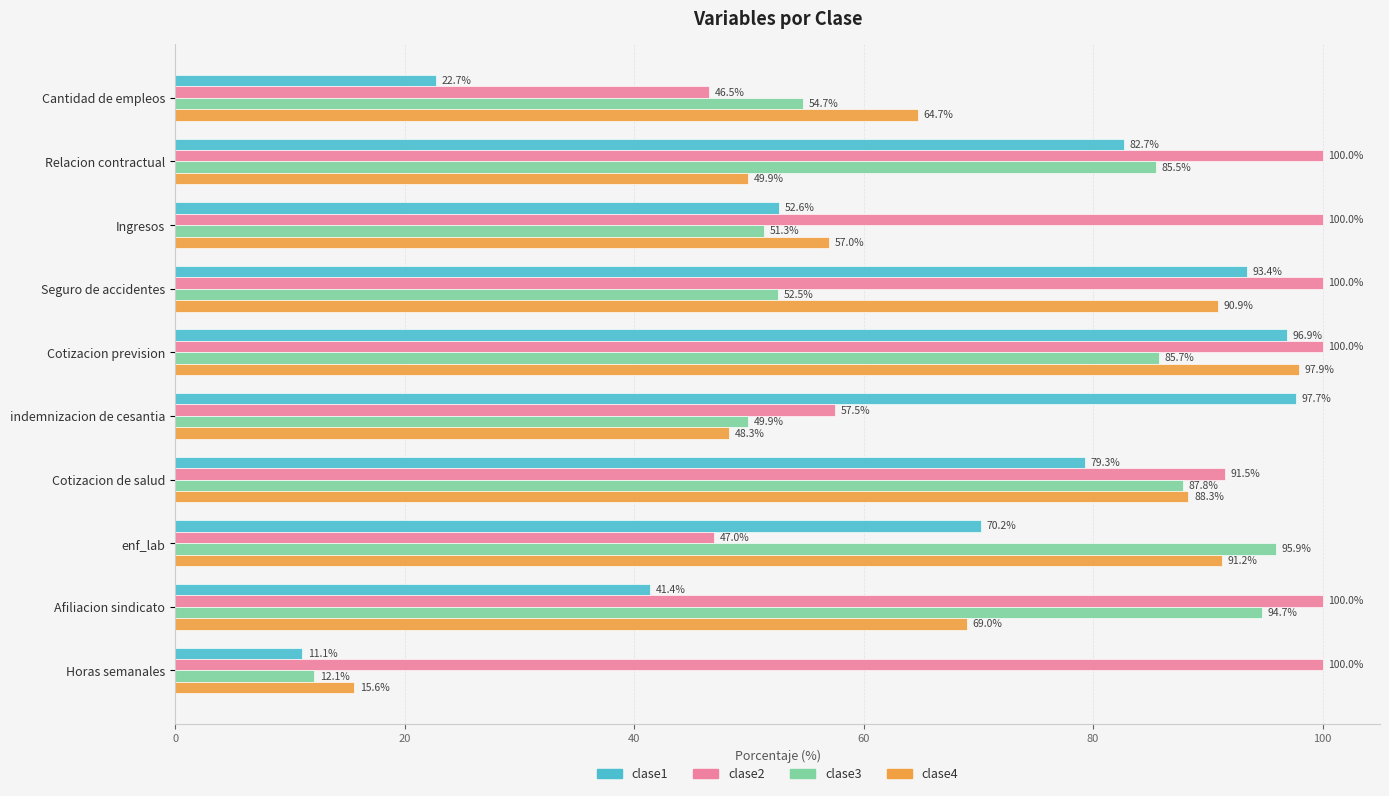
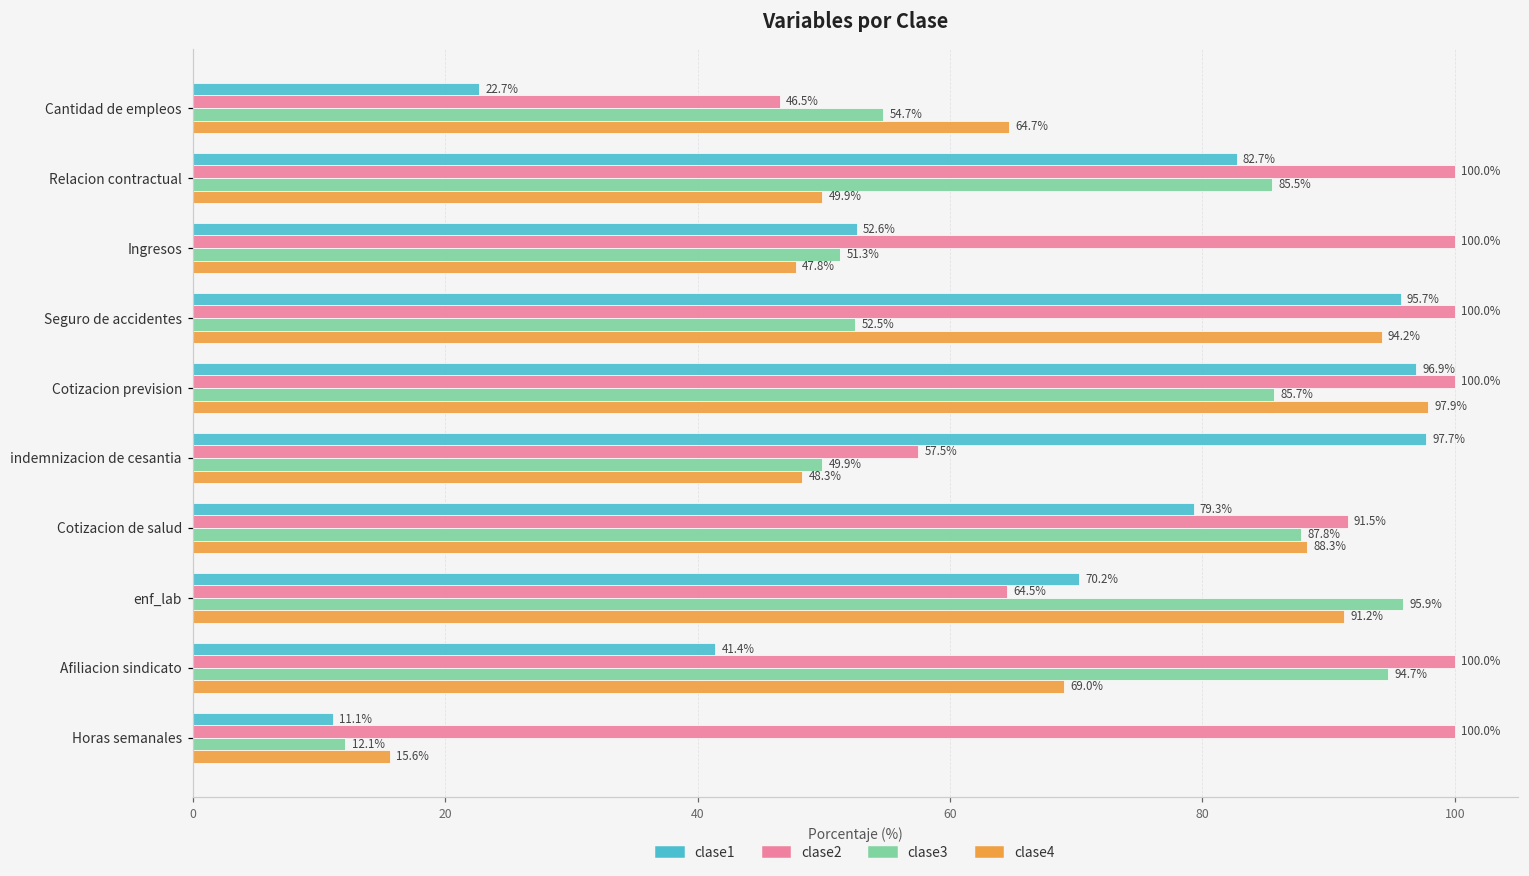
clase4, Ingresos: 57.0% -> 47.8%
clase1, Seguro de accidentes: 93.4% -> 95.7%
clase4, Seguro de accidentes: 90.9% -> 94.2%
clase2, enf_lab: 47.0% -> 64.5%
